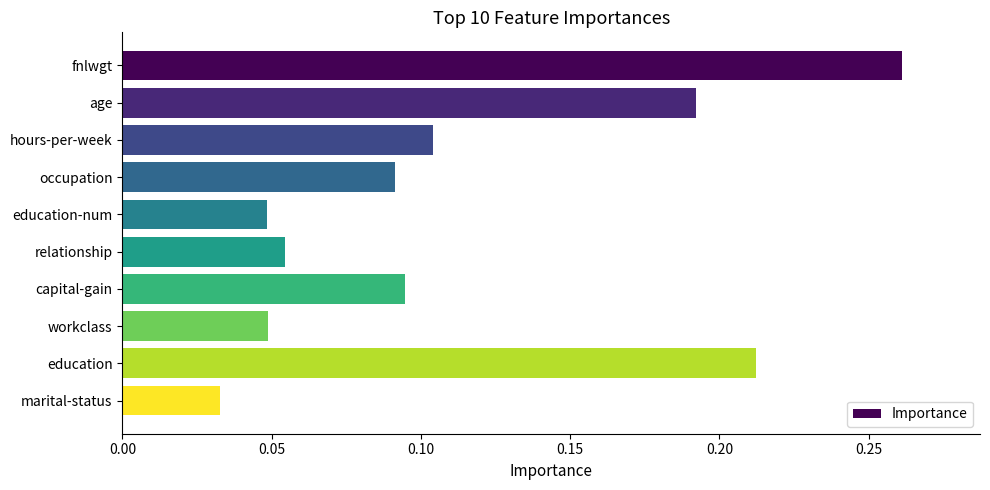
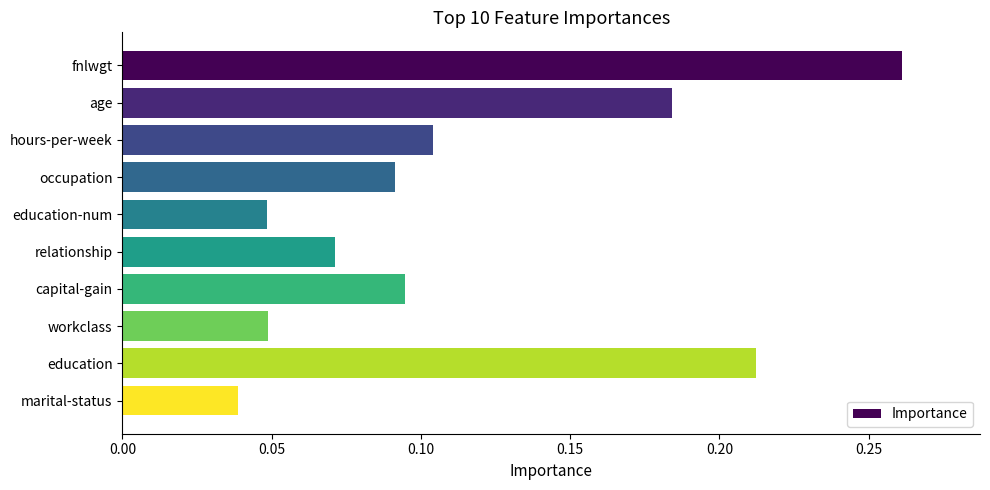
age: 0.192 -> 0.184
relationship: 0.054 -> 0.071
marital-status: 0.033 -> 0.039
